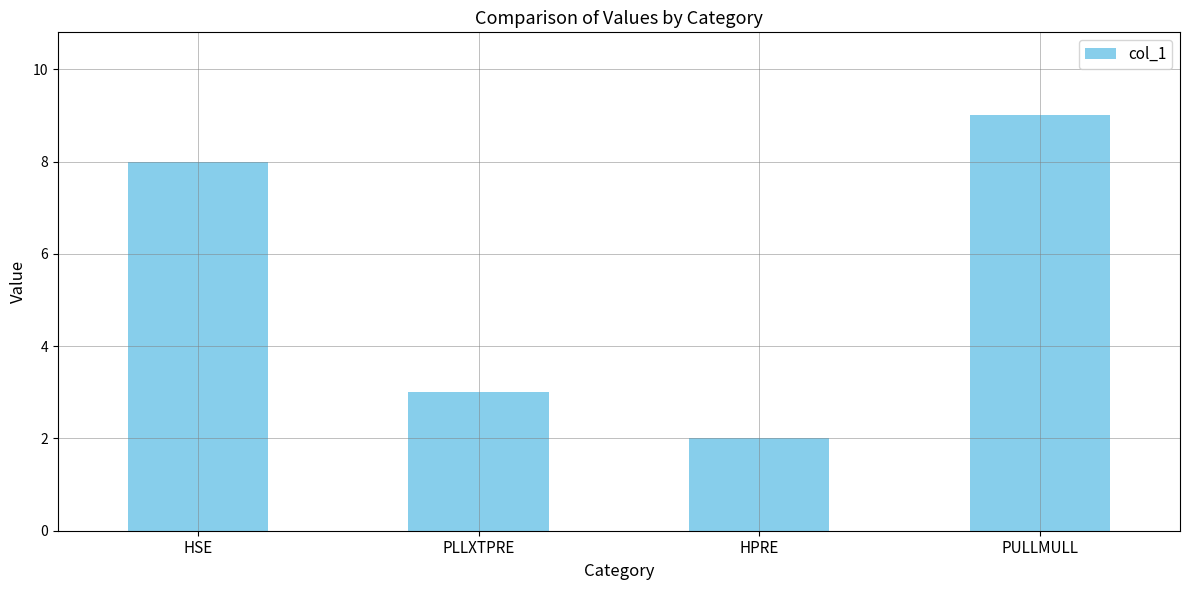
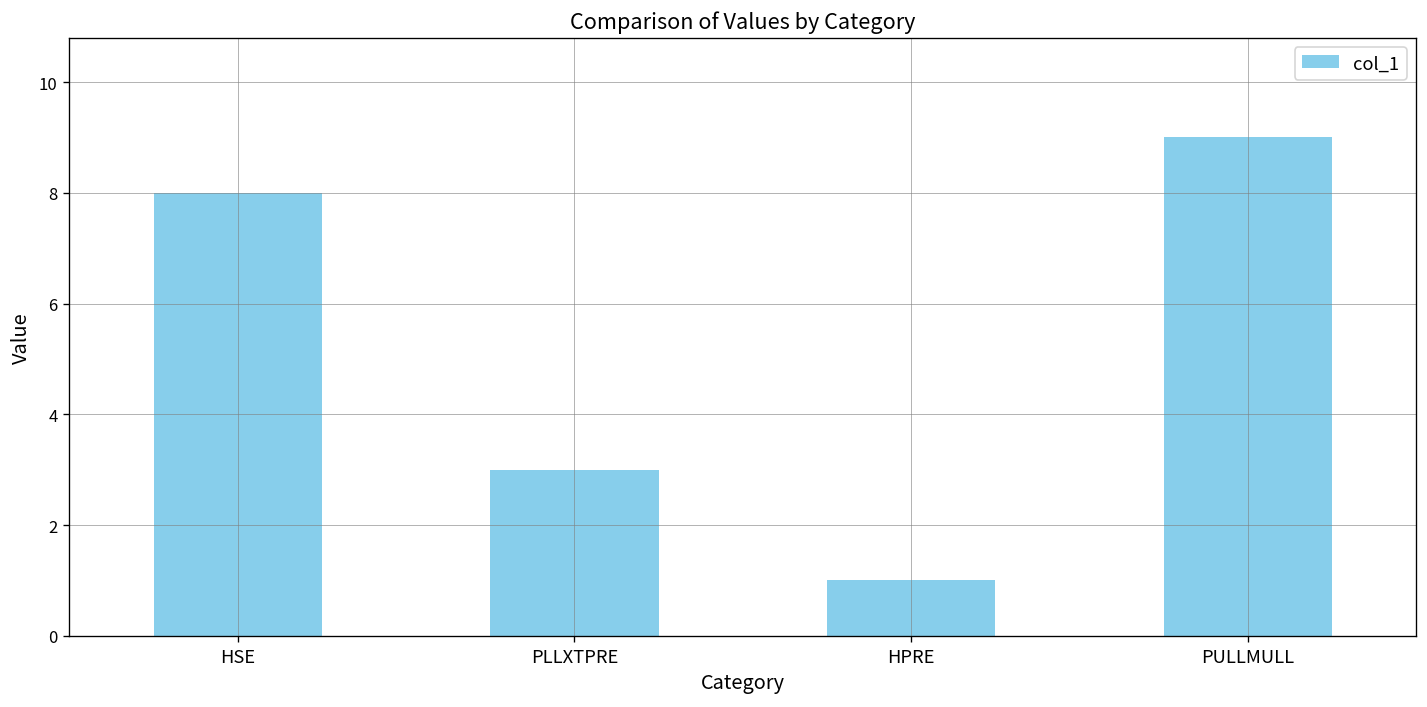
HPRE: 2 -> 1
